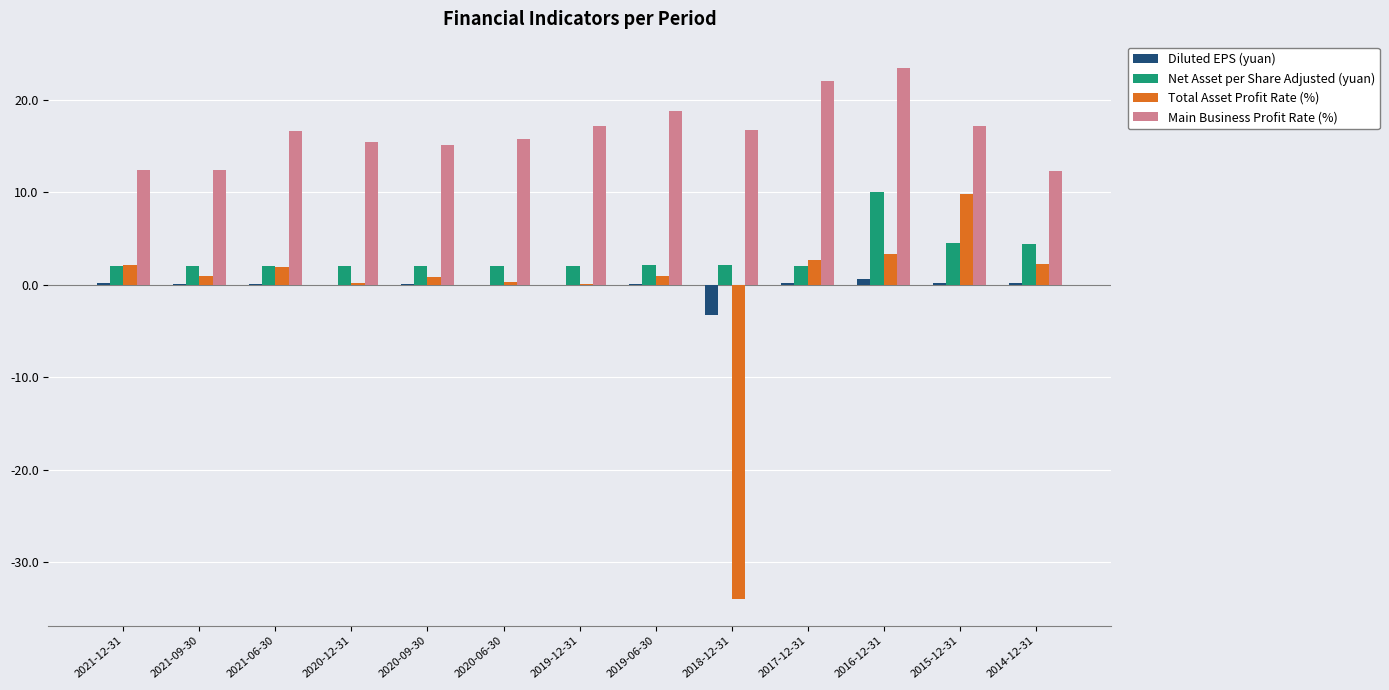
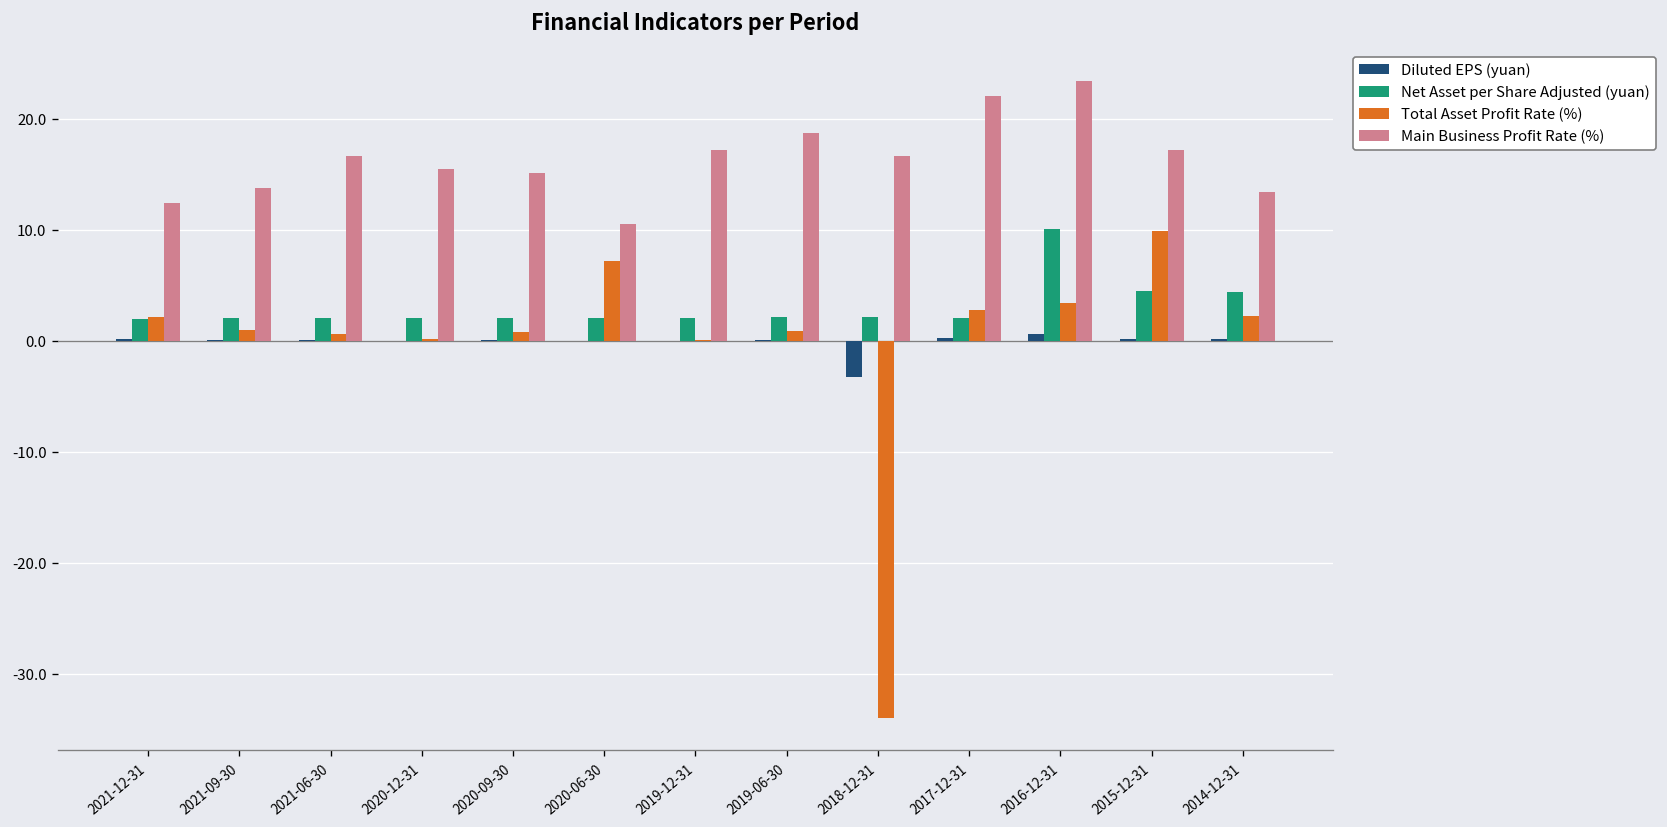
Main Business Profit Rate (%), 2021-09-30: 12 -> 14
Total Asset Profit Rate (%), 2021-06-30: 2 -> 1
Total Asset Profit Rate (%), 2020-06-30: 0 -> 7
Main Business Profit Rate (%), 2020-06-30: 16 -> 10
Main Business Profit Rate (%), 2014-12-31: 12 -> 13
